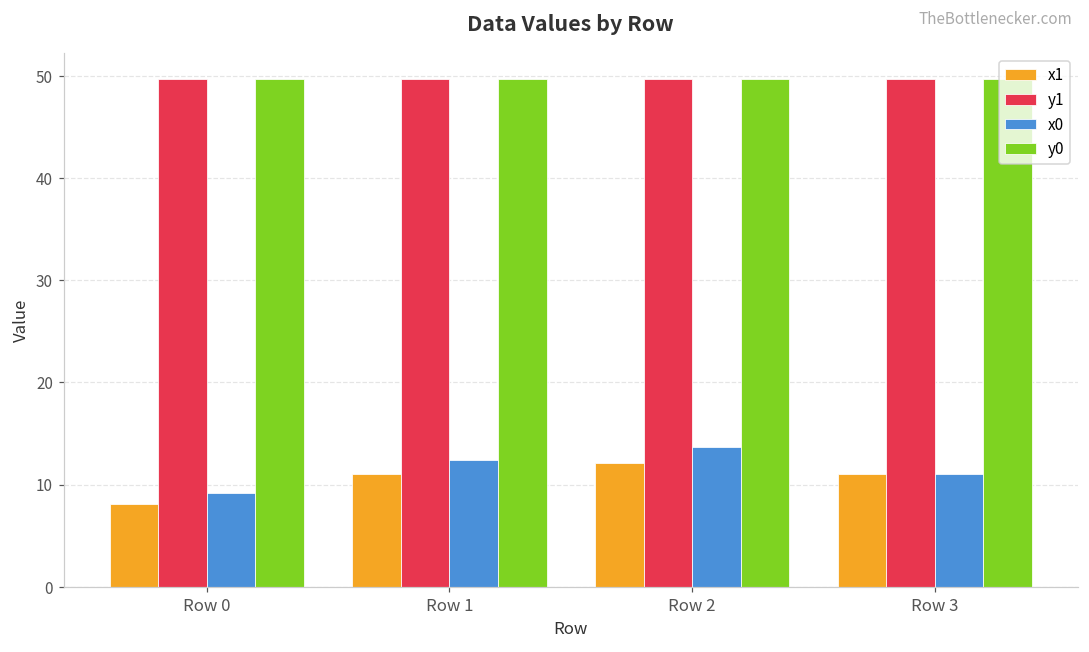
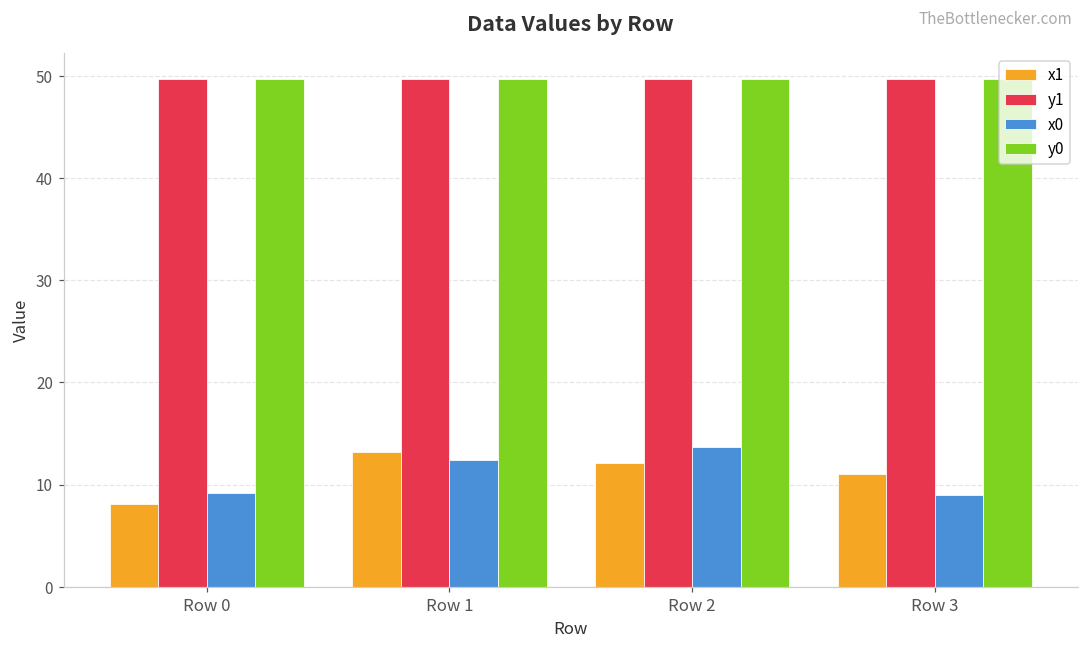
x1, Row 1: 11 -> 13
x0, Row 3: 11 -> 9
